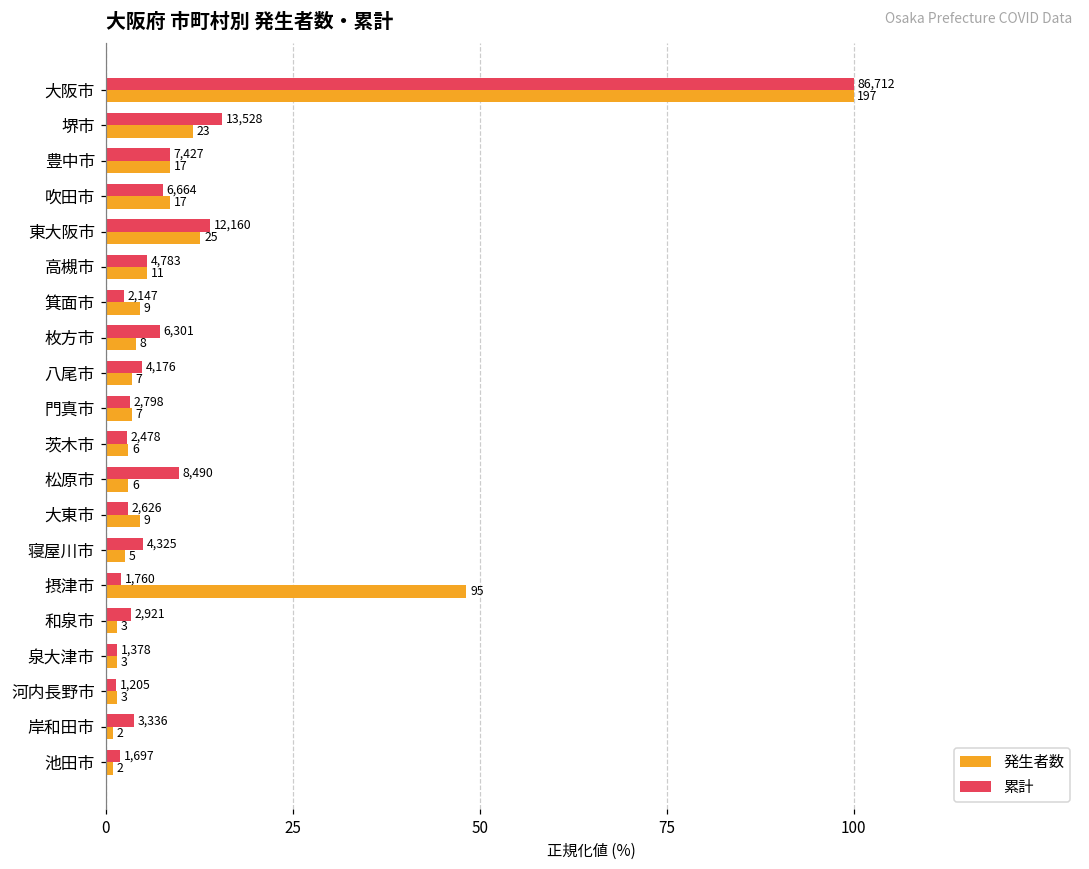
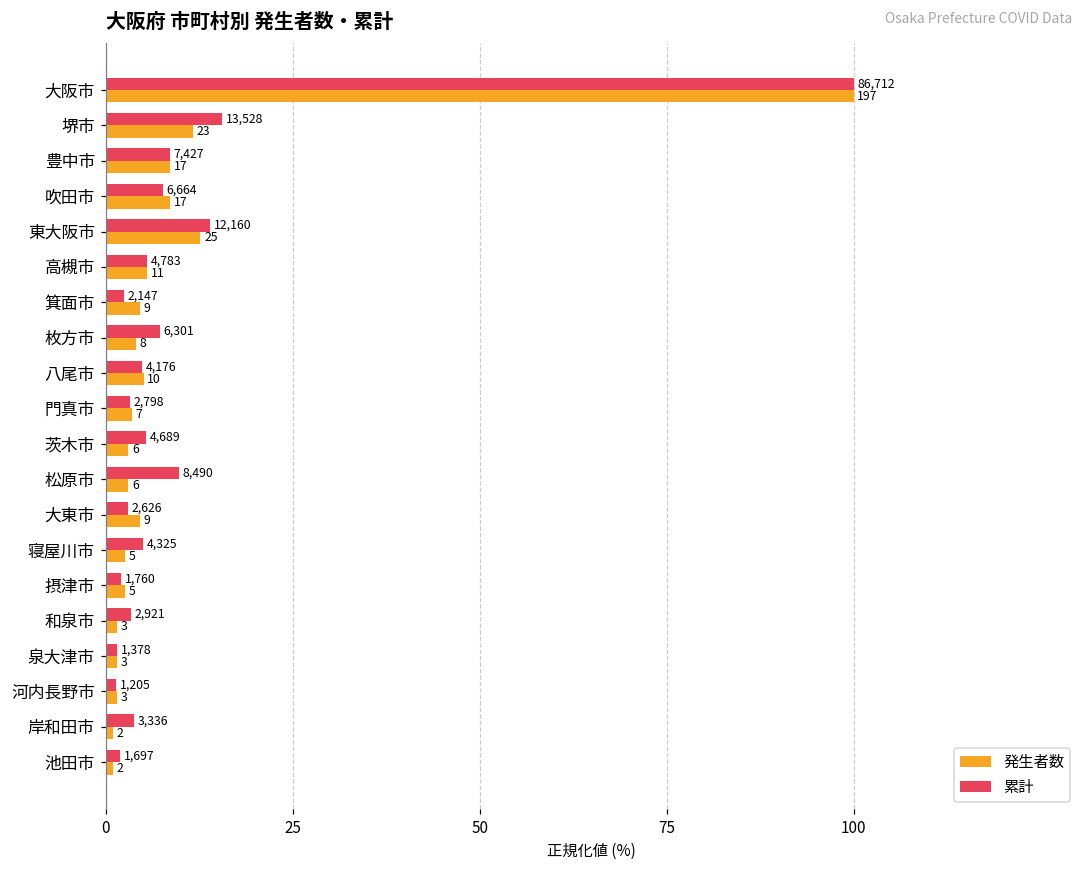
発生者数, 八尾市: 7 -> 10
累計, 茨木市: 2,478 -> 4,689
発生者数, 摂津市: 95 -> 5
